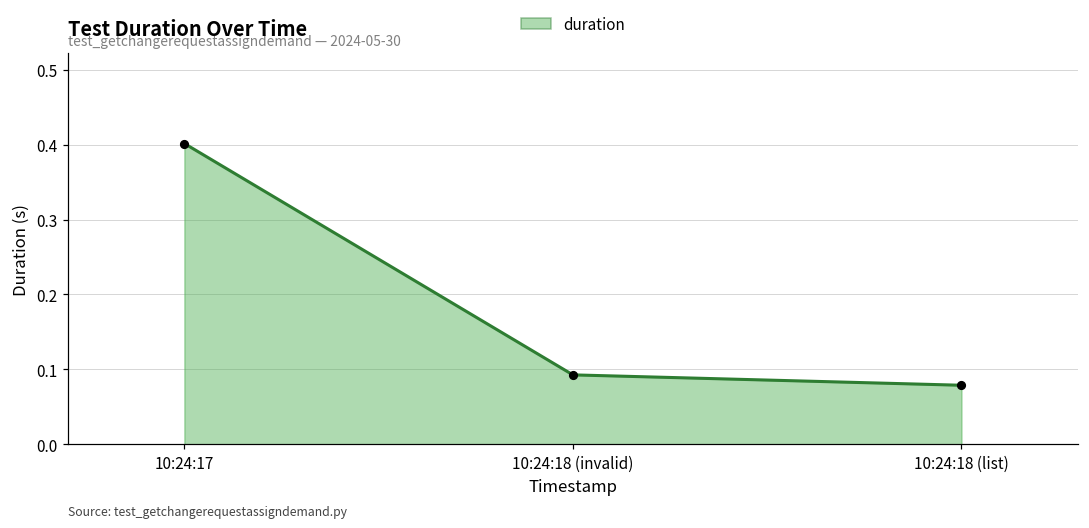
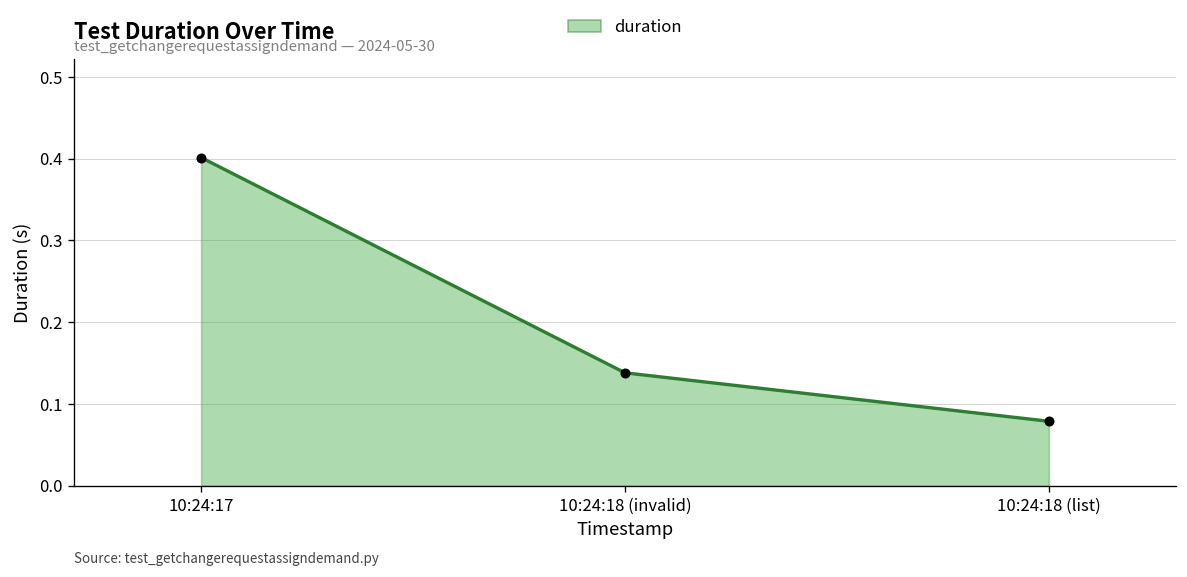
10:24:18 (invalid): 0.09 -> 0.14
